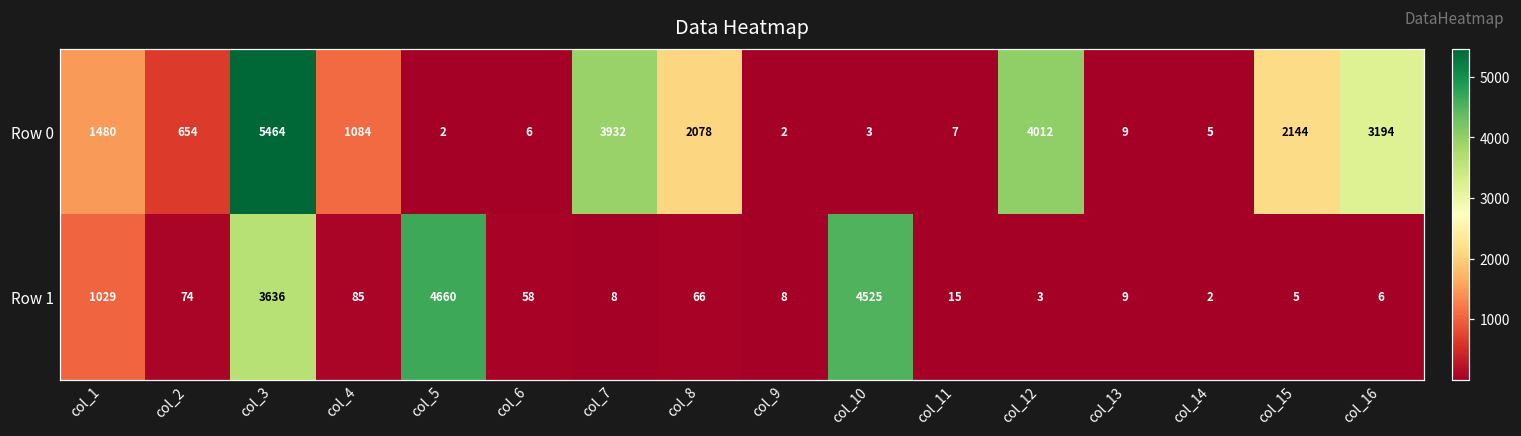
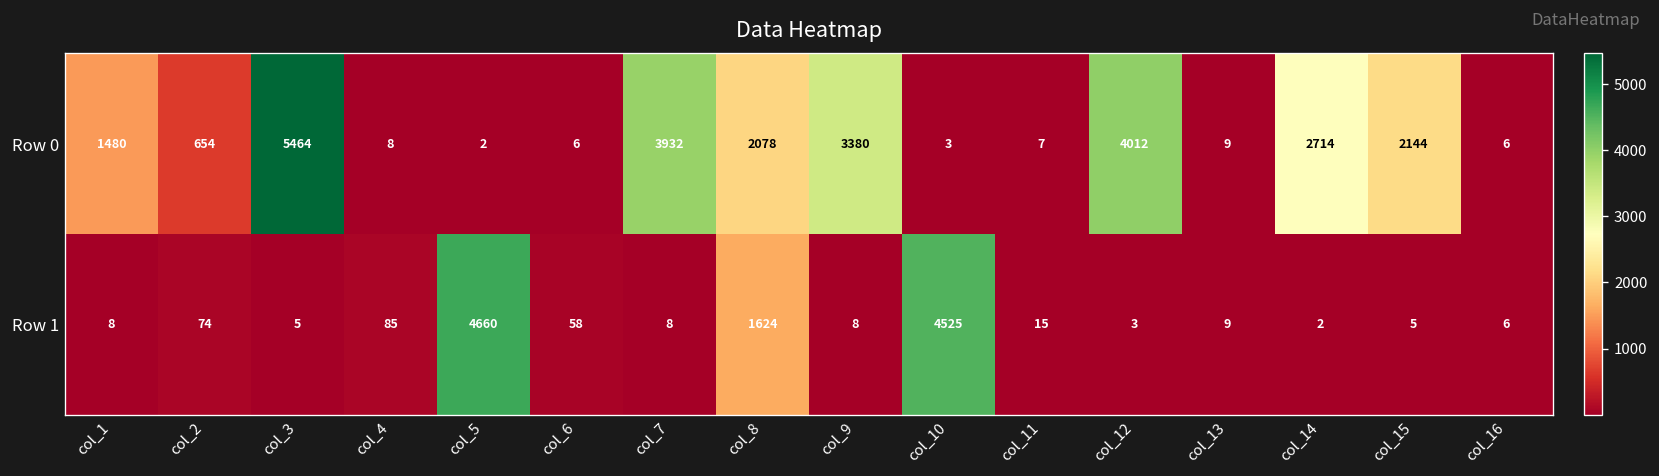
Row 0, col_4: 1084 -> 8
Row 0, col_9: 2 -> 3380
Row 0, col_14: 5 -> 2714
Row 0, col_16: 3194 -> 6
Row 1, col_1: 1029 -> 8
Row 1, col_3: 3636 -> 5
Row 1, col_8: 66 -> 1624
